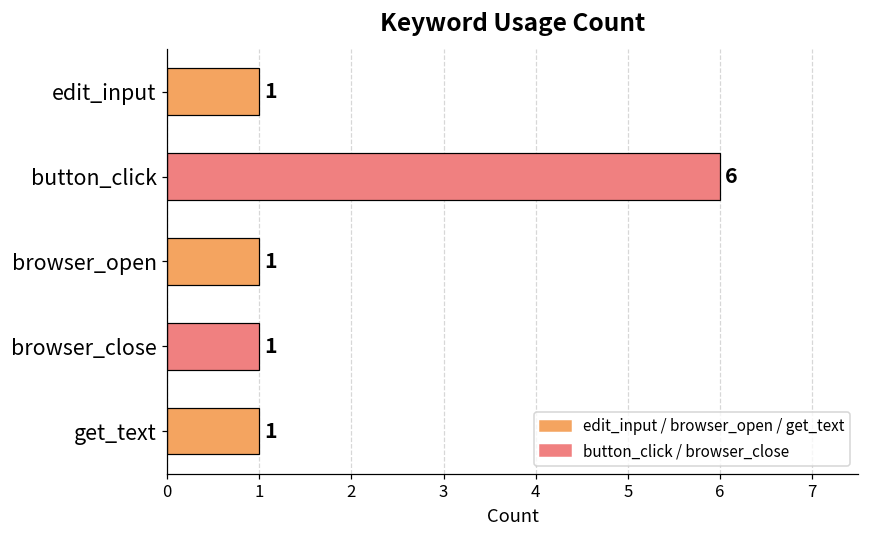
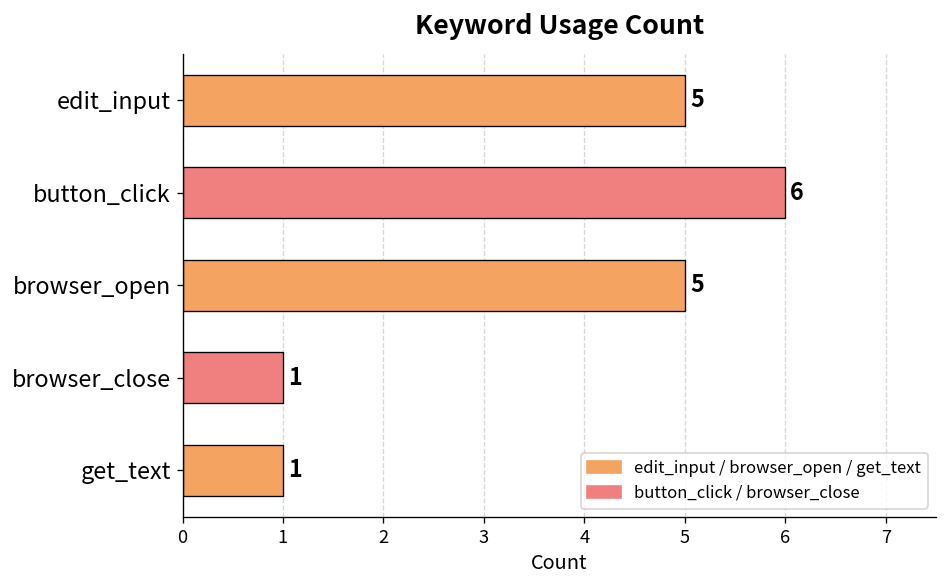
edit_input: 1 -> 5
browser_open: 1 -> 5
